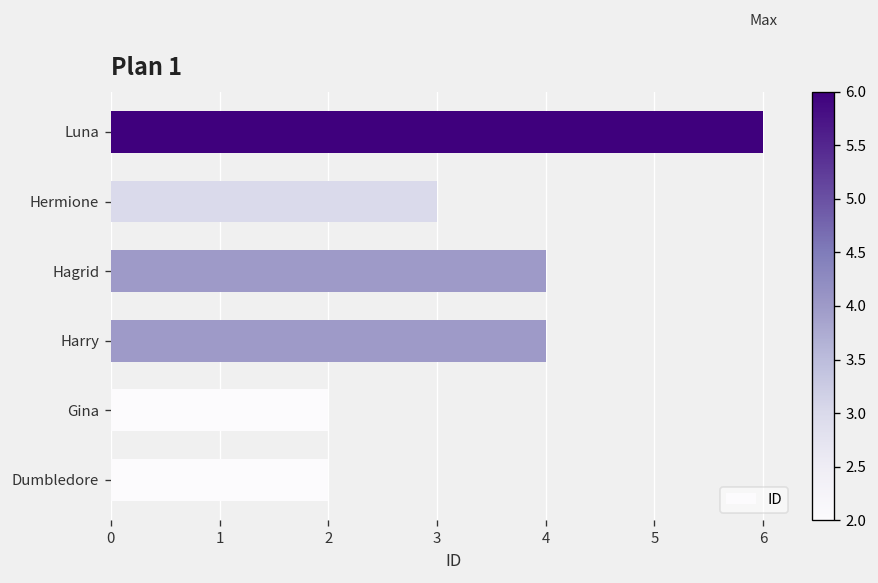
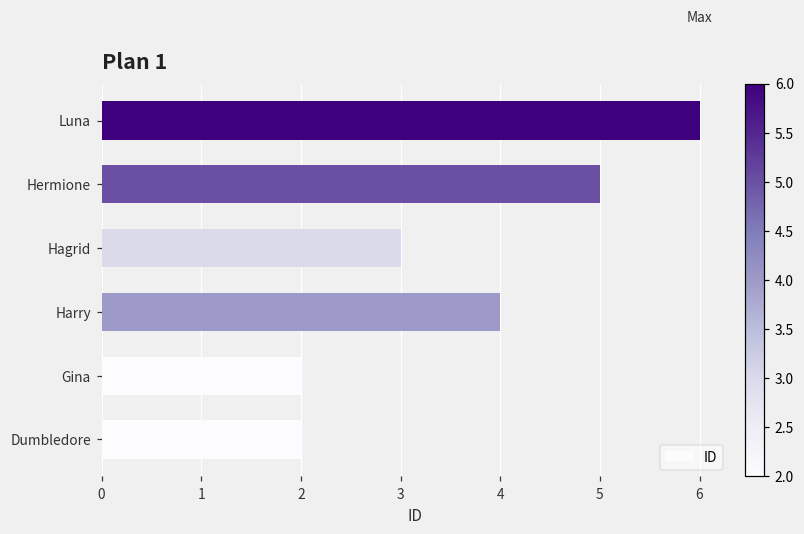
Hermione: 3 -> 5
Hagrid: 4 -> 3
